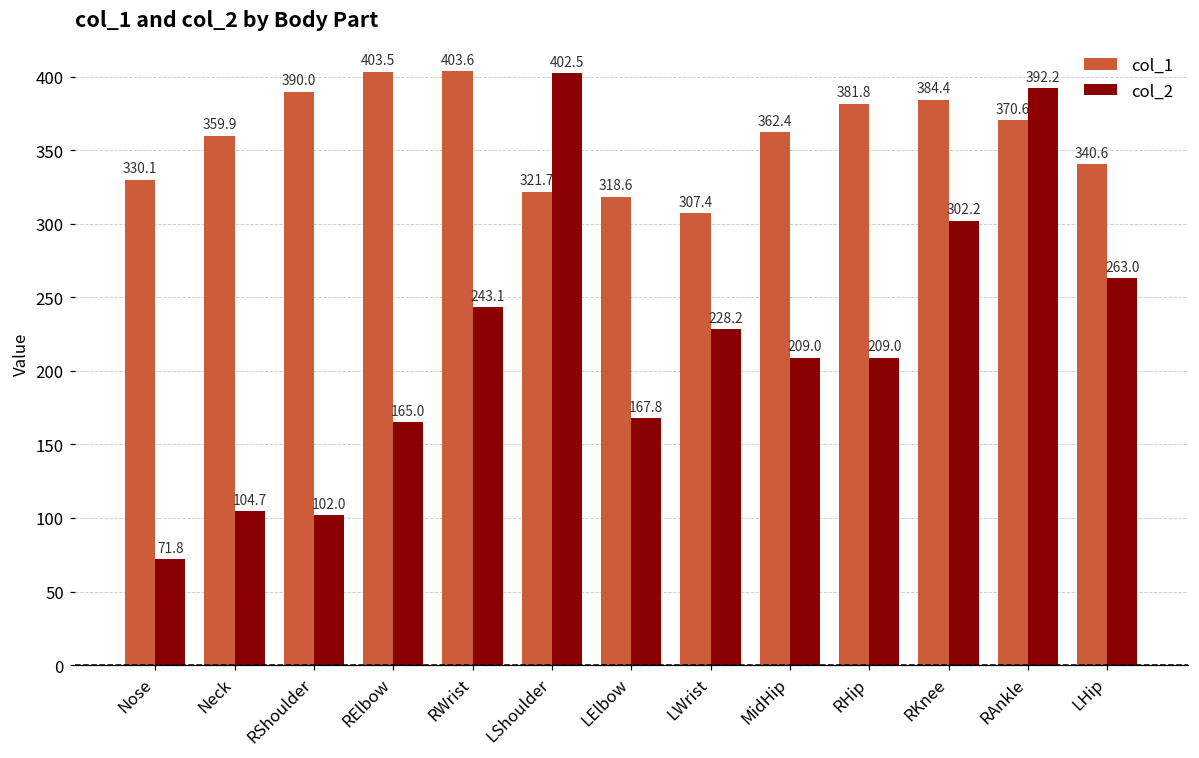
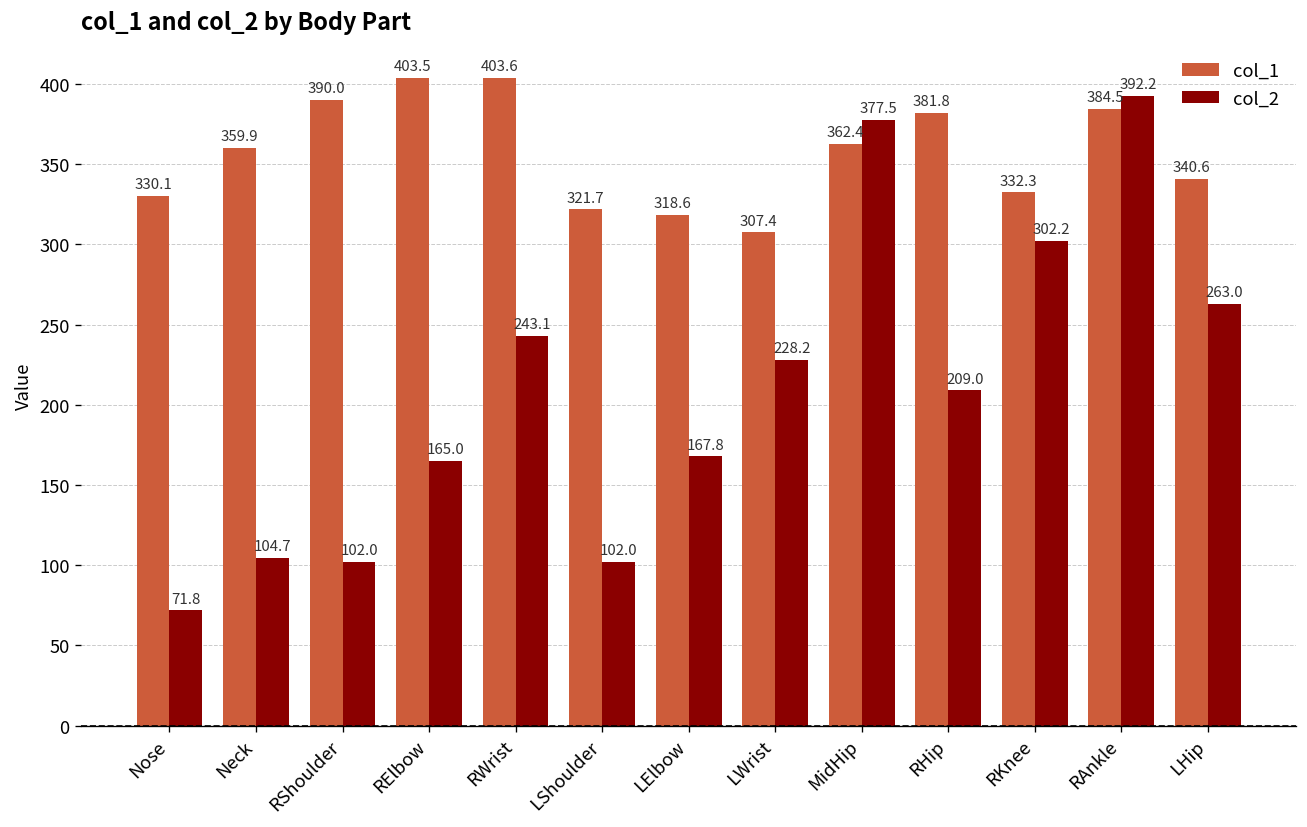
col_2, LShoulder: 402.5 -> 102.0
col_2, MidHip: 209.0 -> 377.5
col_1, RKnee: 384.4 -> 332.3
col_1, RAnkle: 370.6 -> 384.5
